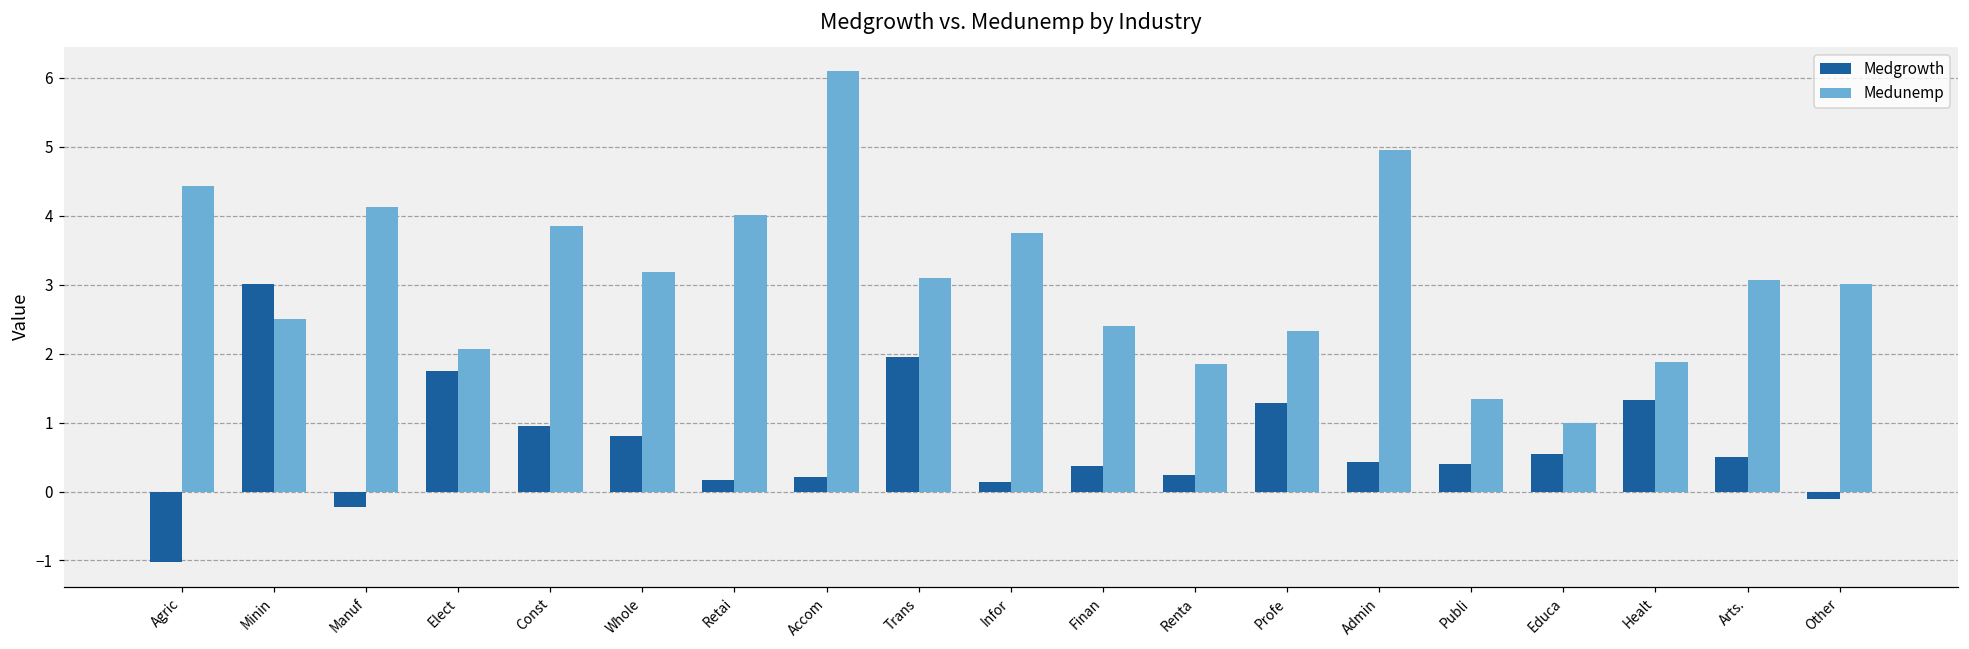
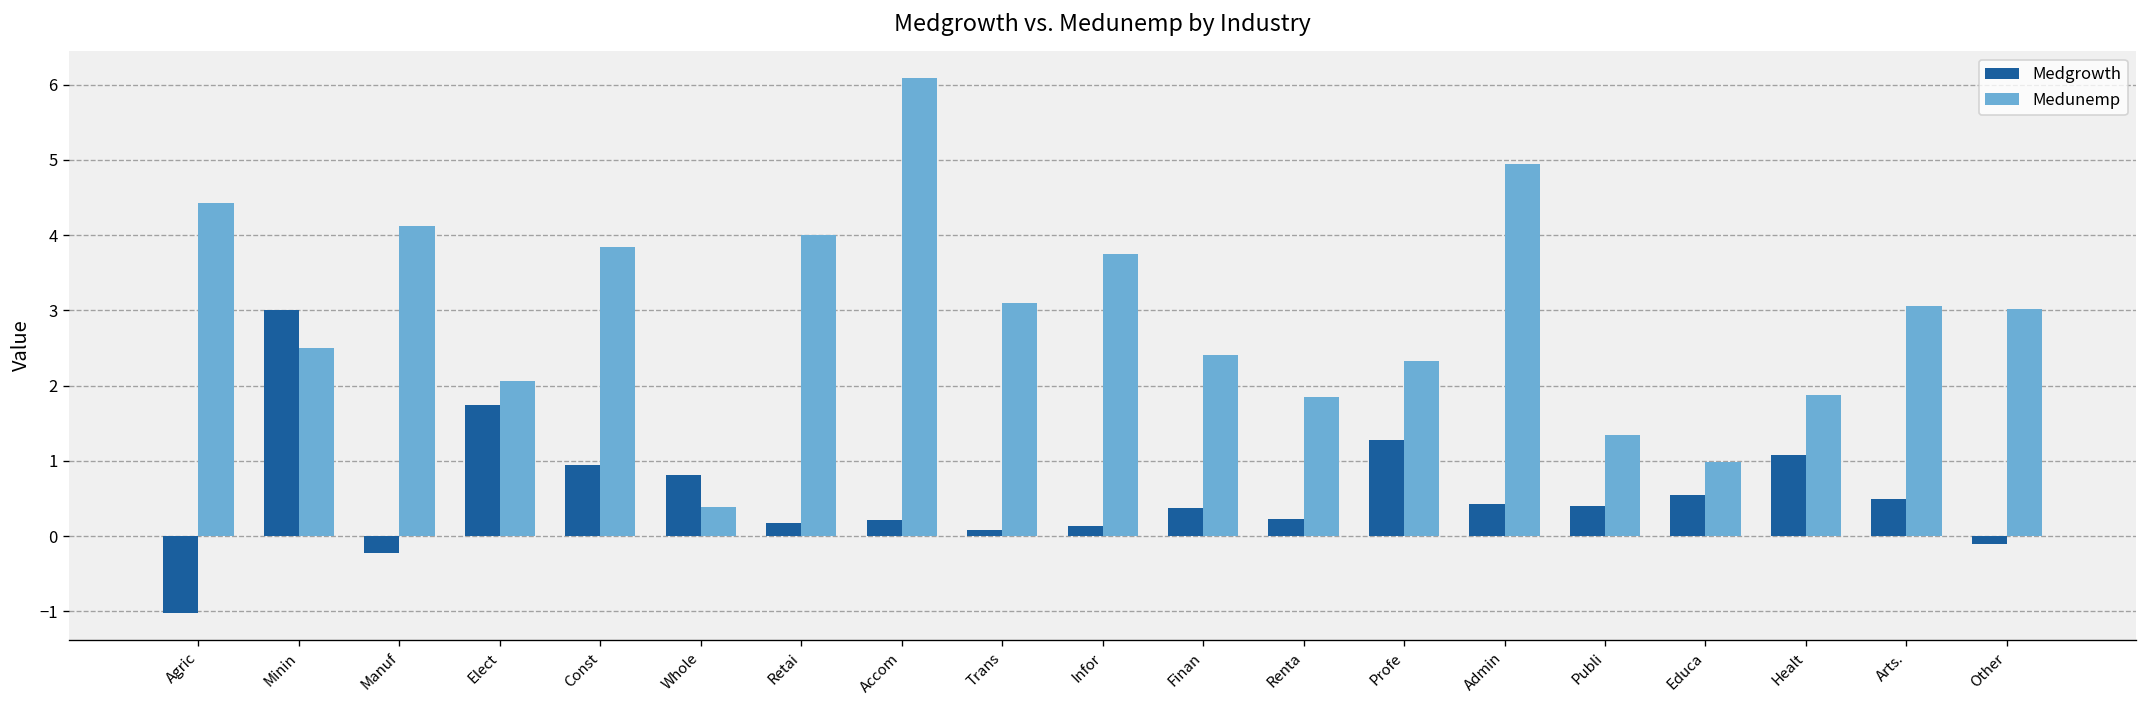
Medunemp, Whole: 3.2 -> 0.4
Medgrowth, Trans: 1.9 -> 0.1
Medgrowth, Healt: 1.3 -> 1.1
